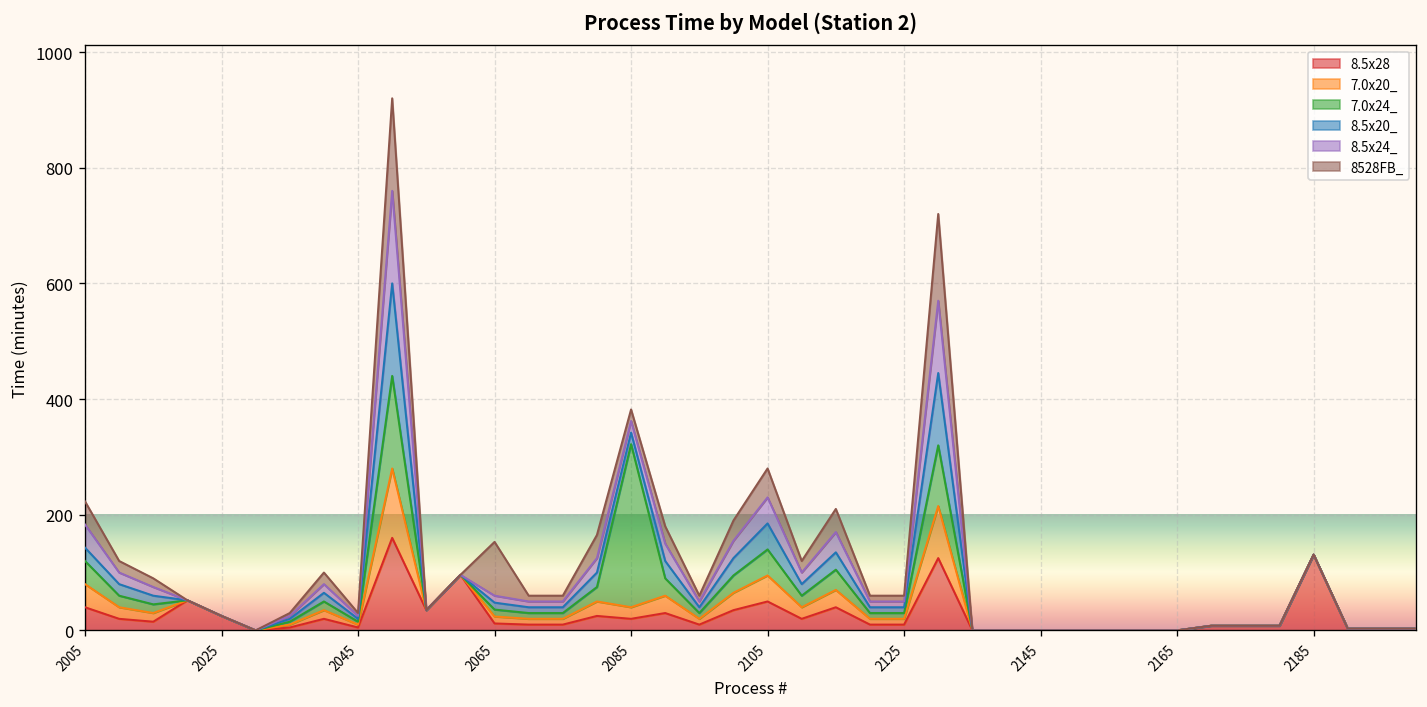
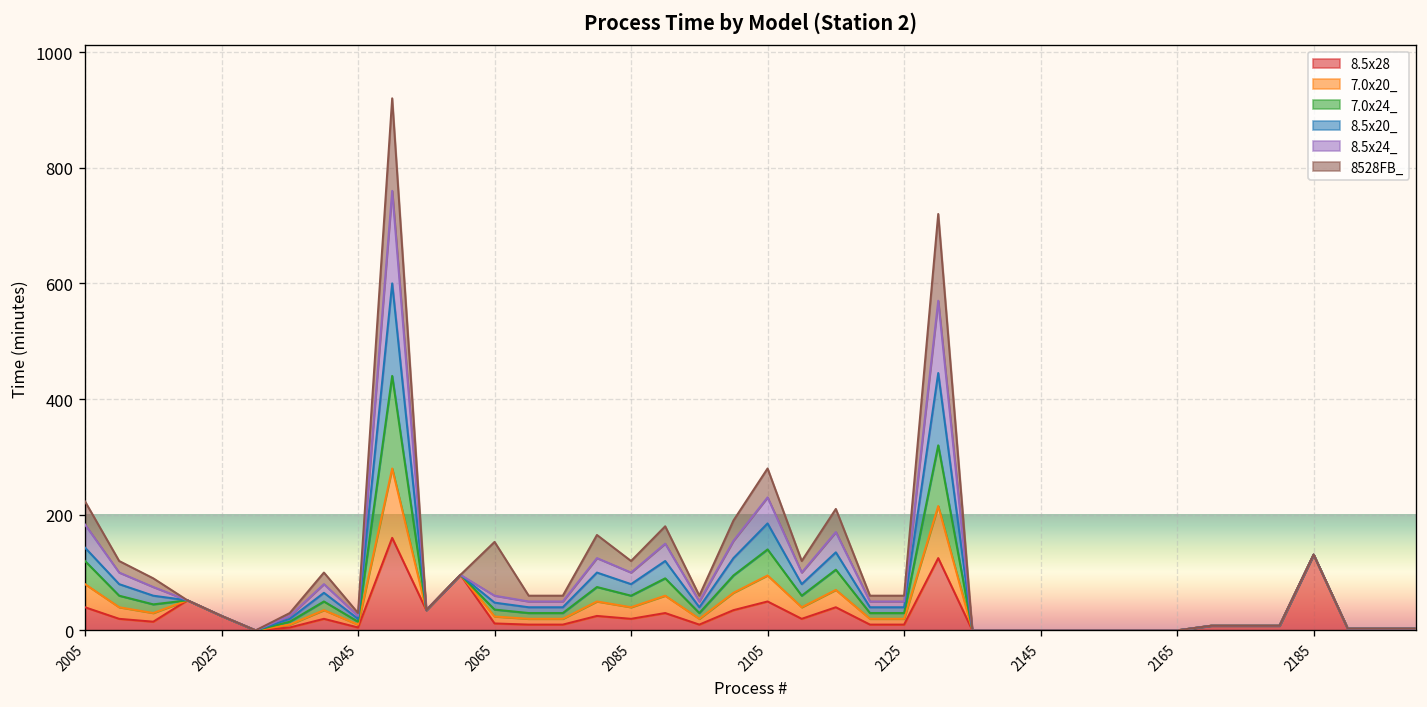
7.0x24_, 2085: 280 -> 20
